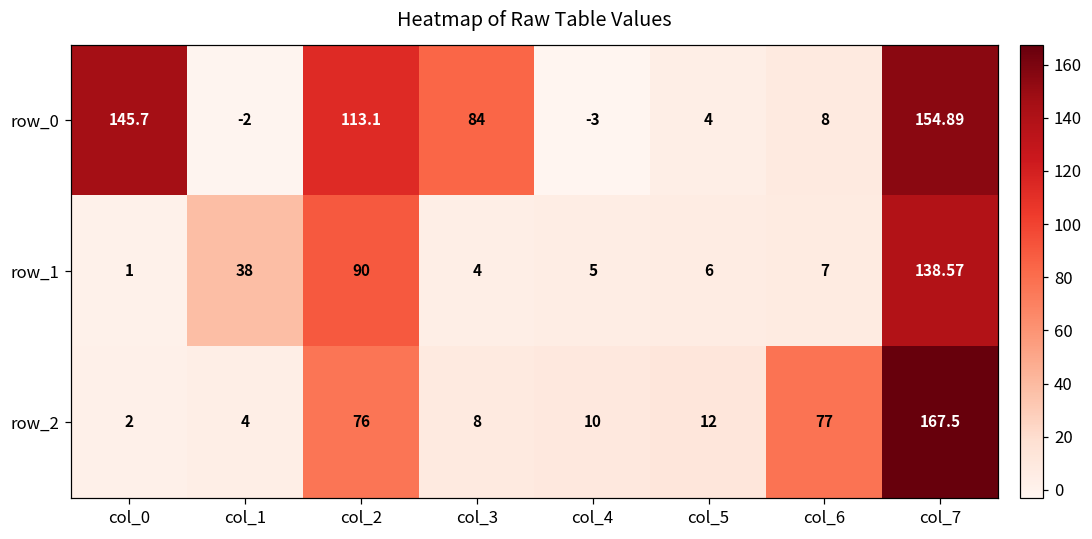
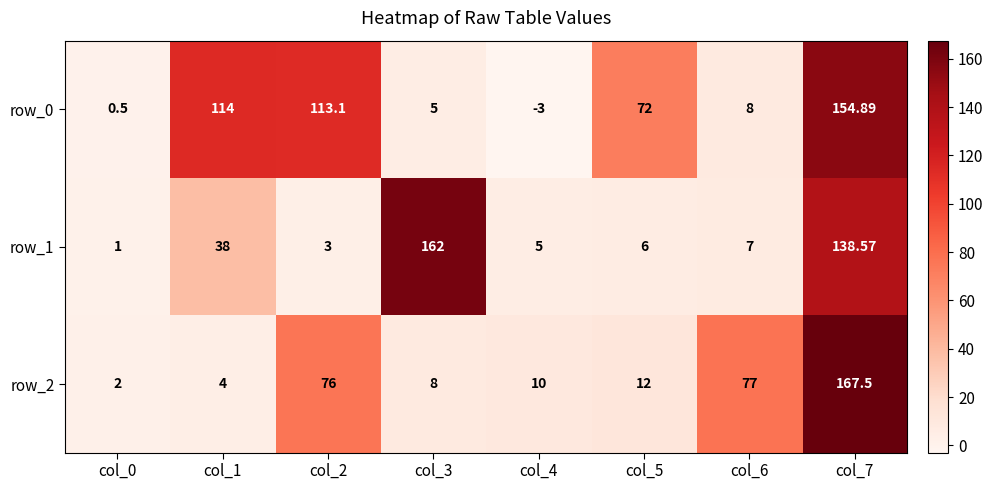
row_0, col_0: 145.7 -> 0.5
row_0, col_1: -2 -> 114
row_0, col_3: 84 -> 5
row_0, col_5: 4 -> 72
row_1, col_2: 90 -> 3
row_1, col_3: 4 -> 162
